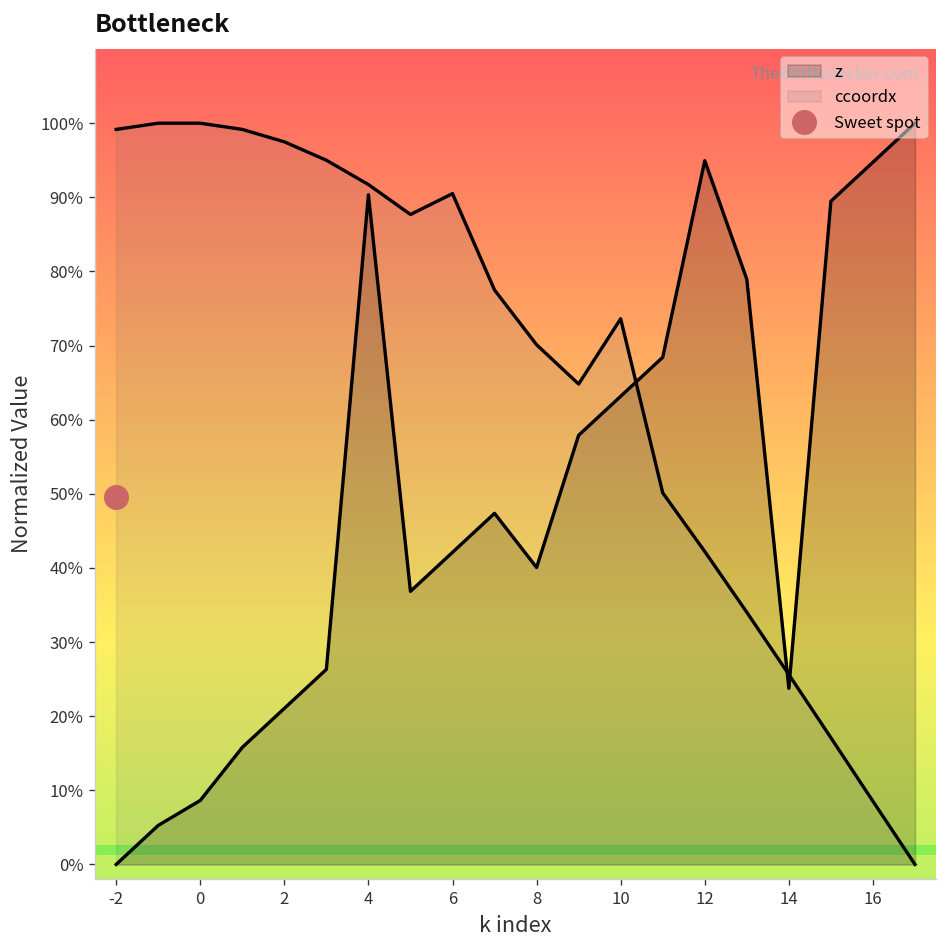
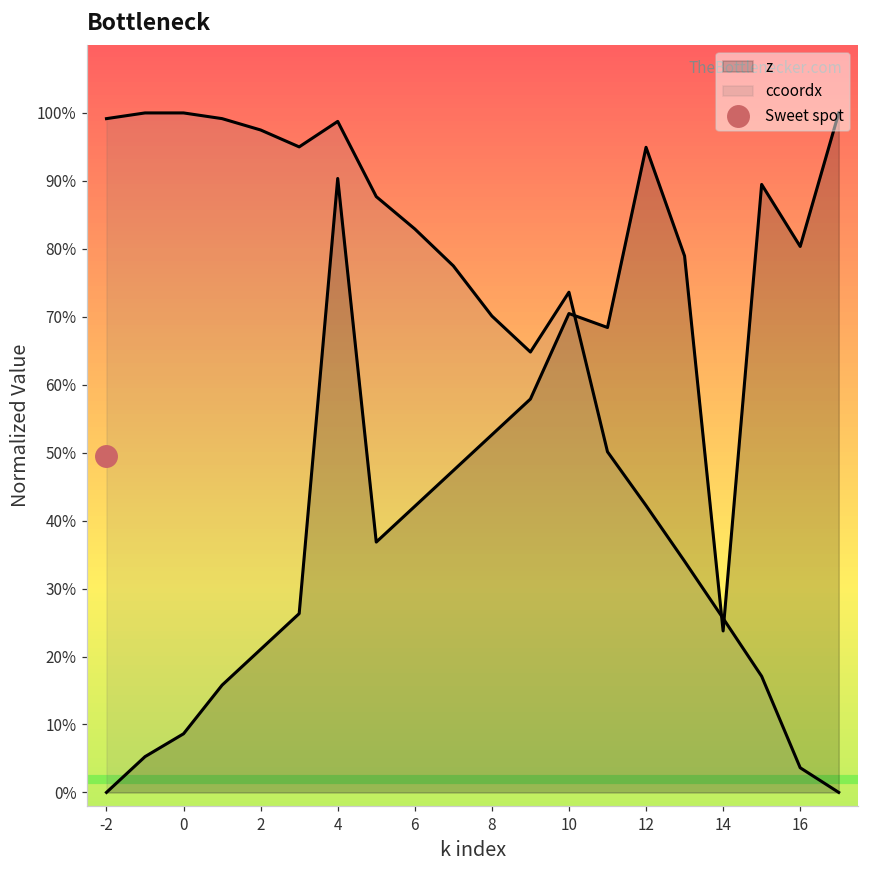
ccoordx, 4: 92% -> 99%
ccoordx, 6: 90% -> 83%
z, 8: 40% -> 53%
z, 10: 63% -> 70%
z, 16: 95% -> 80%
ccoordx, 16: 9% -> 4%
